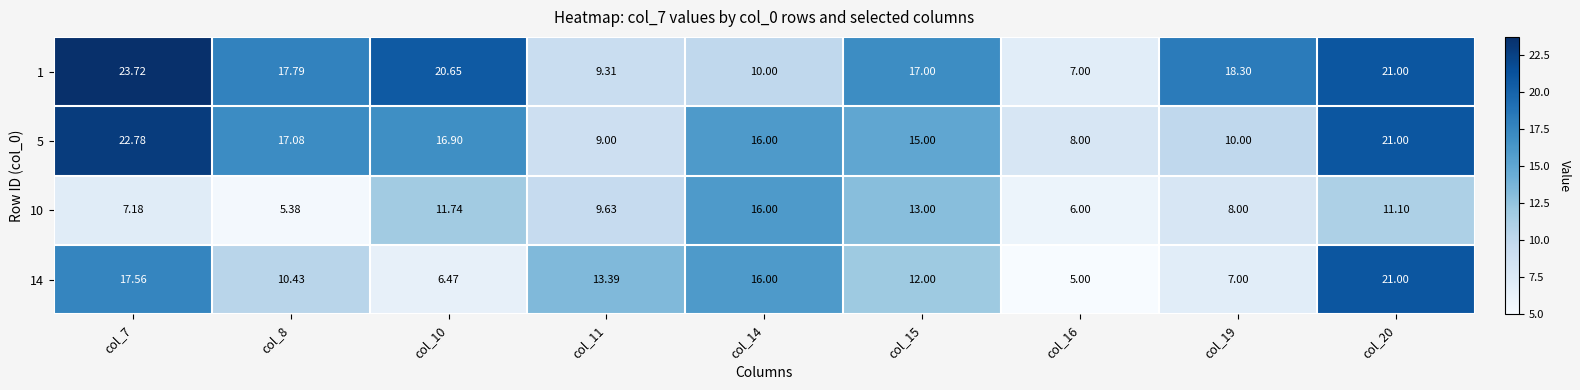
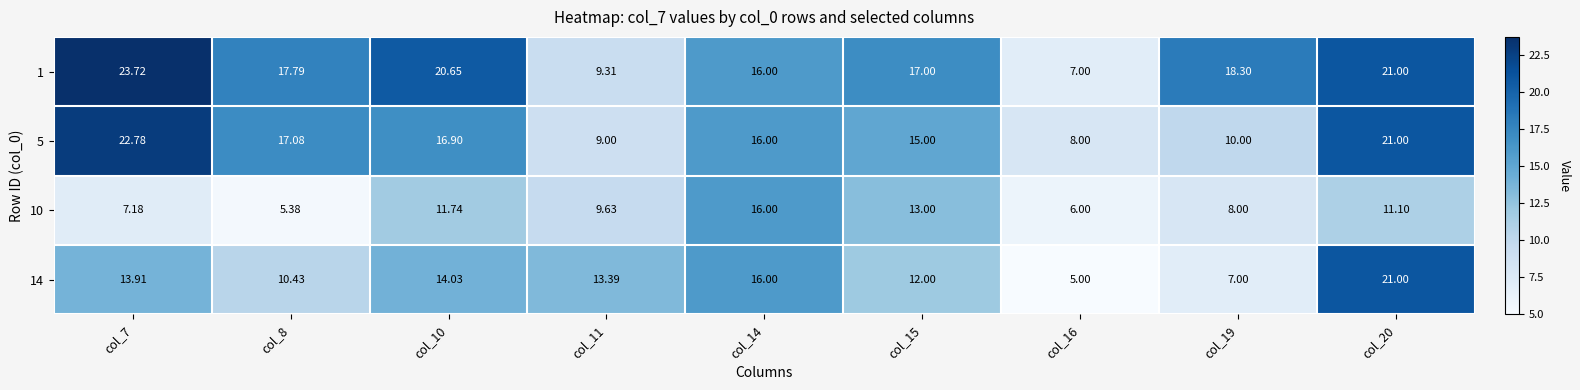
1, col_14: 10.00 -> 16.00
14, col_7: 17.56 -> 13.91
14, col_10: 6.47 -> 14.03
